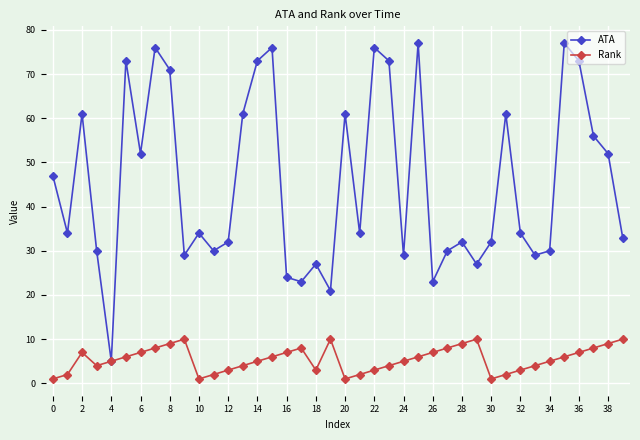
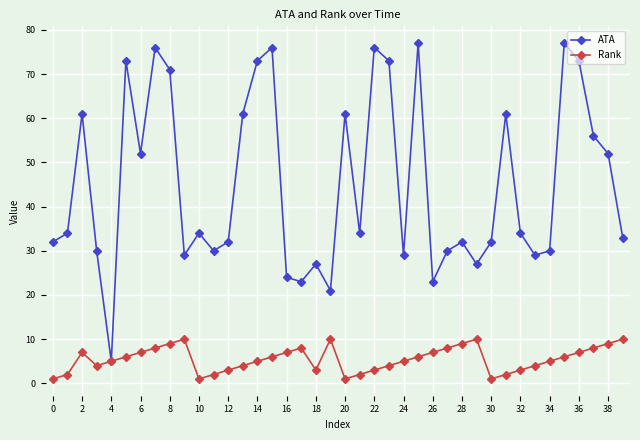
ATA, 0: 47 -> 32
